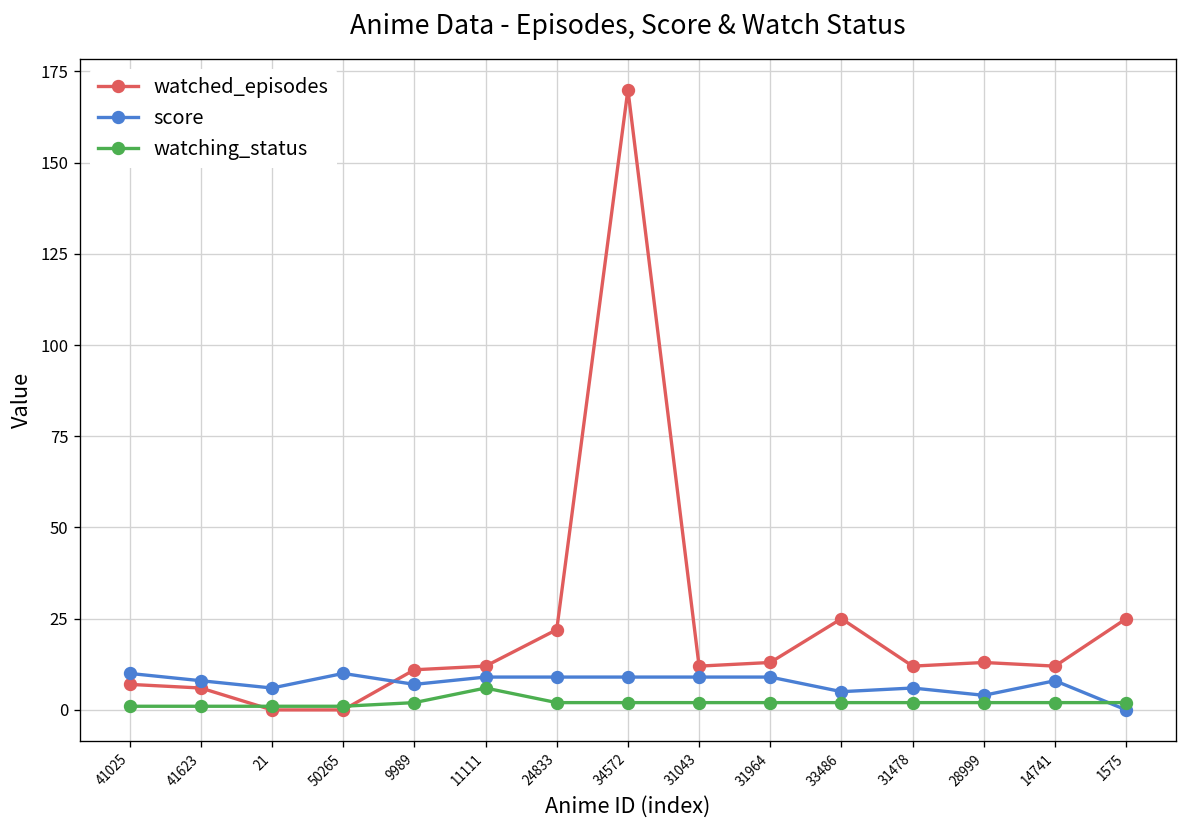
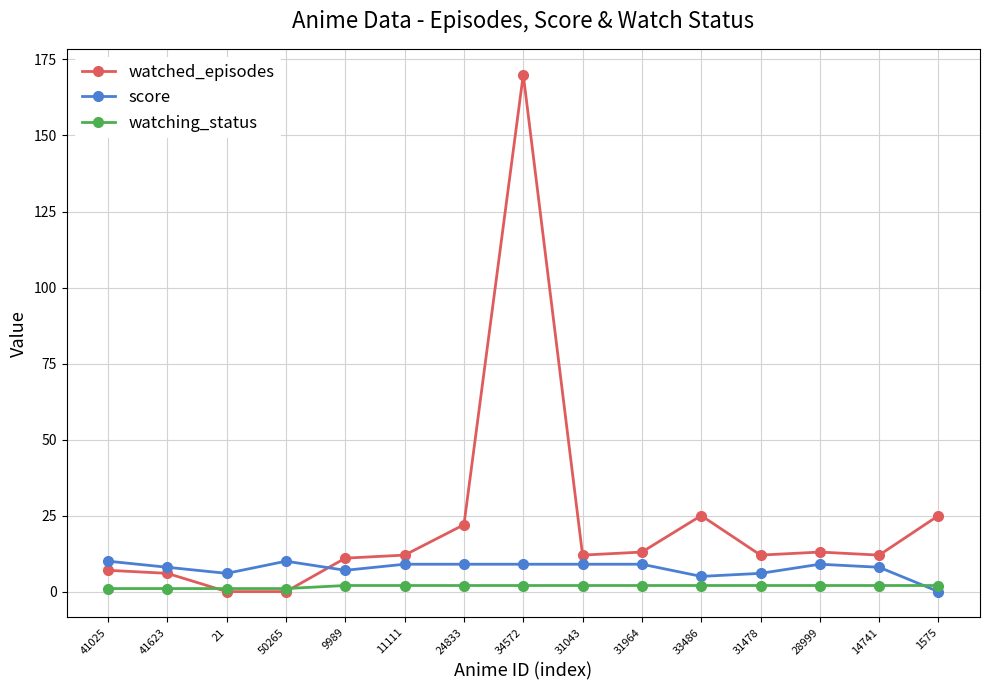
watching_status, 11111: 6 -> 2
score, 28999: 4 -> 9
